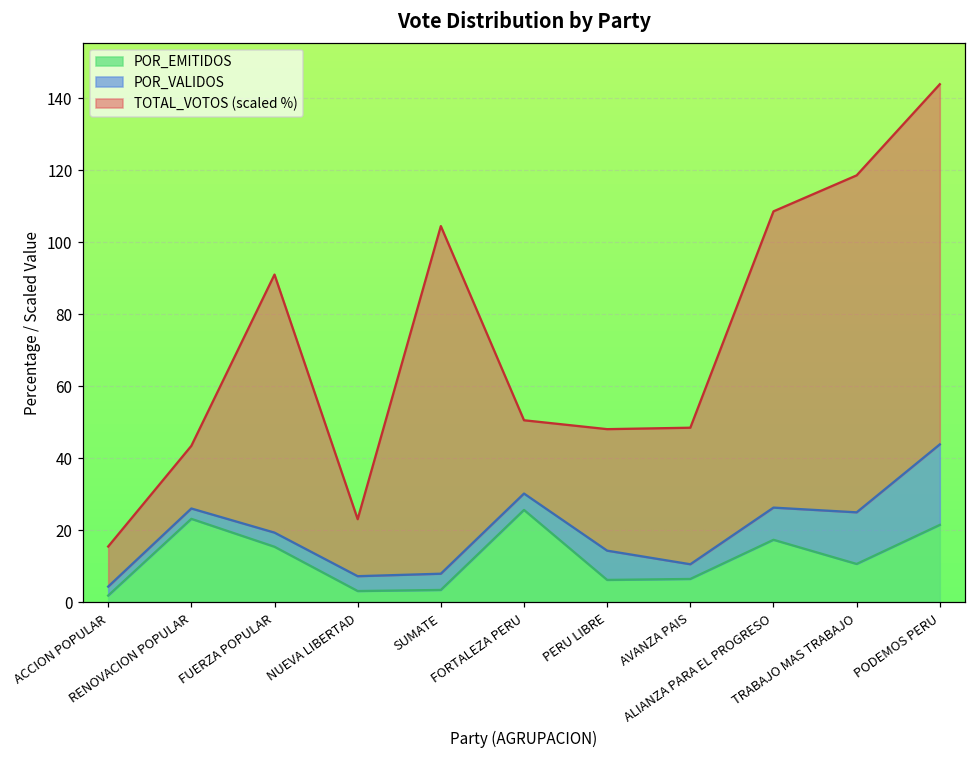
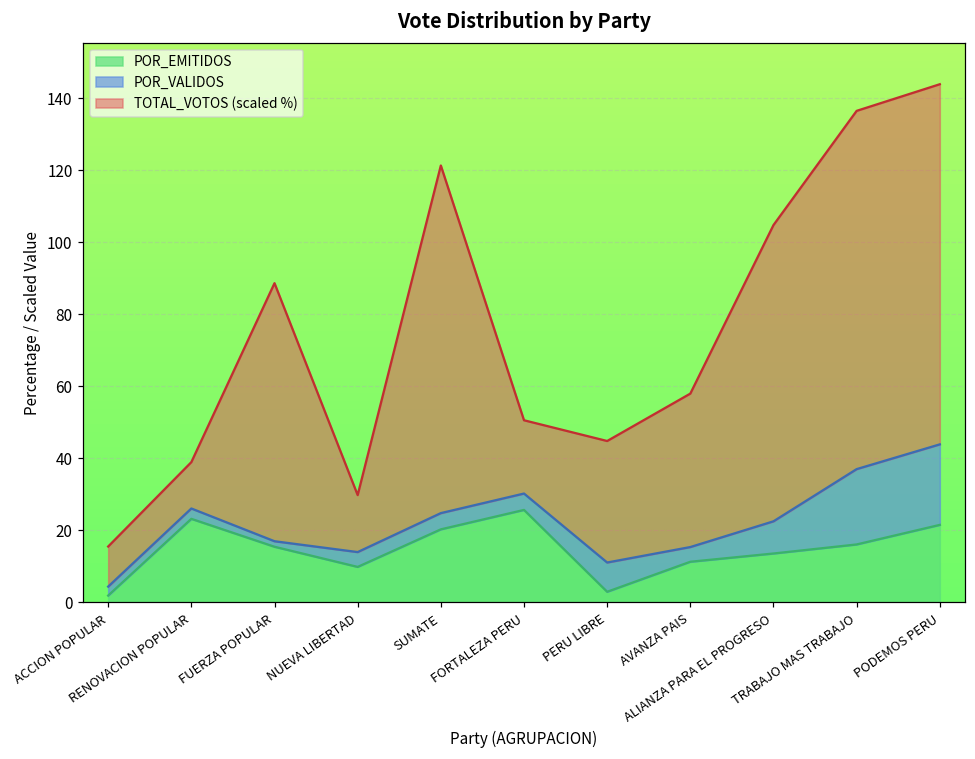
TOTAL_VOTOS (scaled %), RENOVACION POPULAR: 17 -> 13
POR_VALIDOS, FUERZA POPULAR: 4 -> 2
POR_EMITIDOS, NUEVA LIBERTAD: 3 -> 10
POR_EMITIDOS, SUMATE: 3 -> 20
POR_EMITIDOS, PERU LIBRE: 6 -> 3
POR_EMITIDOS, AVANZA PAIS: 7 -> 11
TOTAL_VOTOS (scaled %), AVANZA PAIS: 38 -> 43
POR_EMITIDOS, ALIANZA PARA EL PROGRESO: 17 -> 14
POR_EMITIDOS, TRABAJO MAS TRABAJO: 11 -> 16
POR_VALIDOS, TRABAJO MAS TRABAJO: 14 -> 21
TOTAL_VOTOS (scaled %), TRABAJO MAS TRABAJO: 94 -> 99
